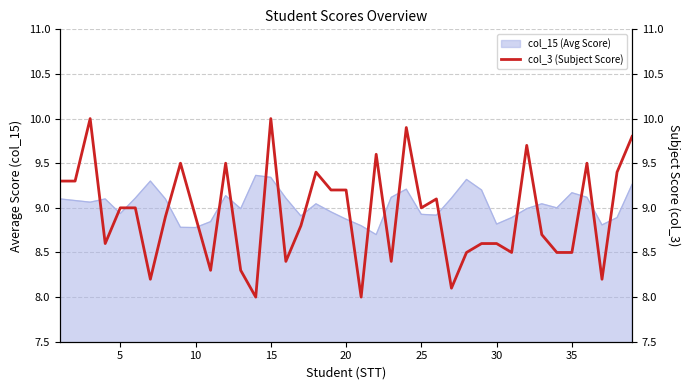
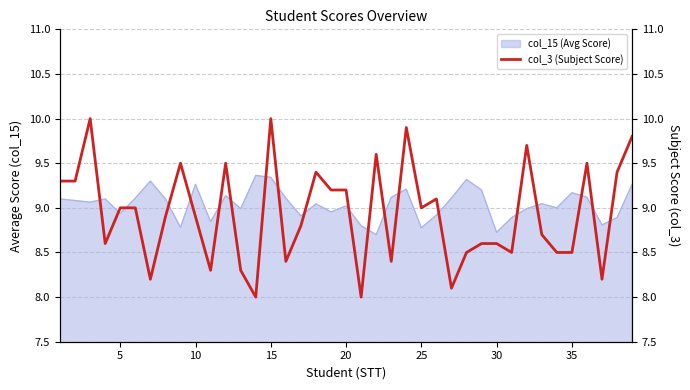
col_15 (Avg Score), 10: 8.8 -> 9.3
col_15 (Avg Score), 20: 8.9 -> 9.0
col_15 (Avg Score), 25: 8.9 -> 8.8
col_15 (Avg Score), 30: 8.8 -> 8.7
